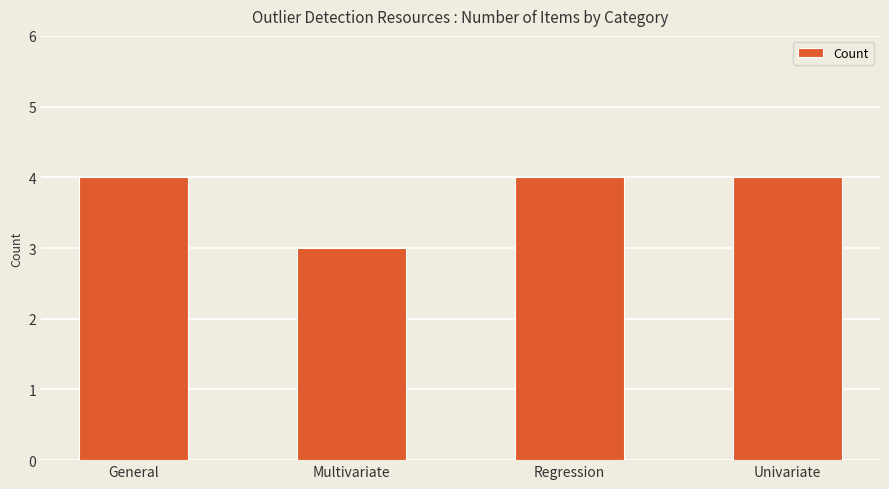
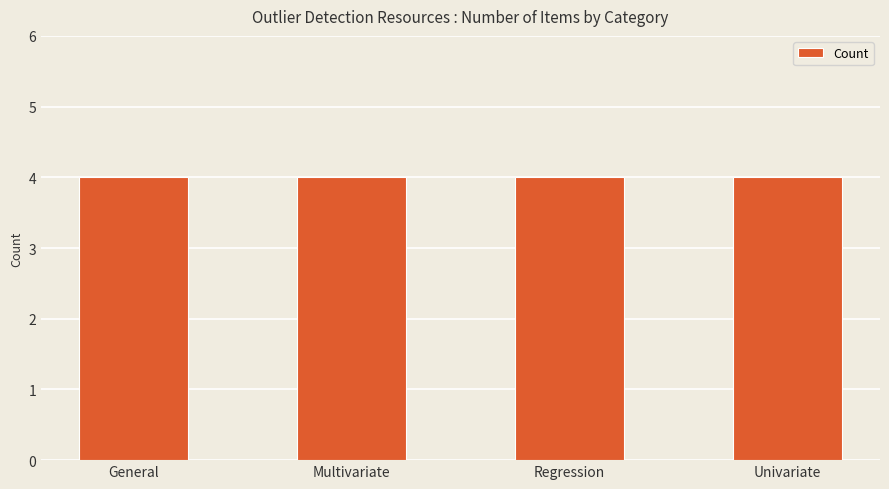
Multivariate: 3 -> 4
